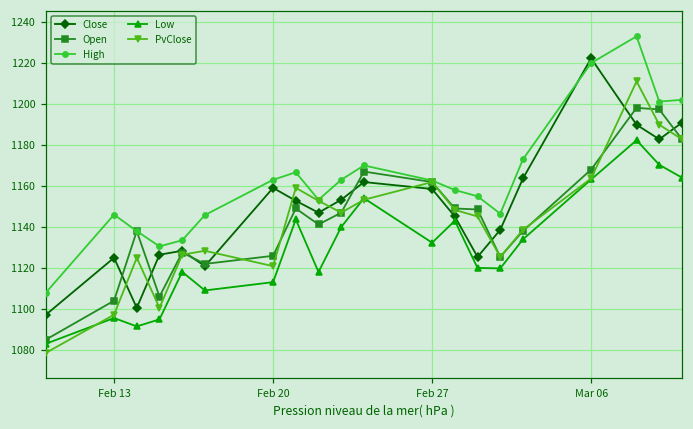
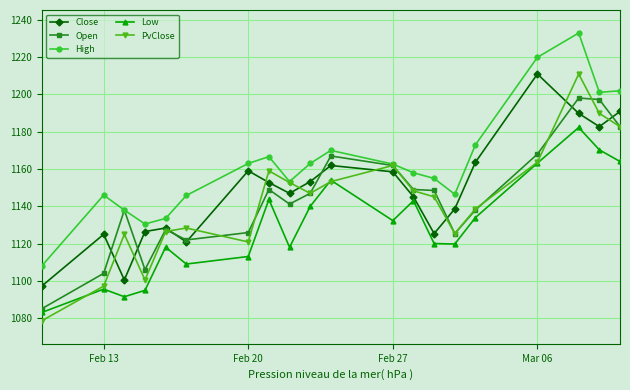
Close, Mar 06: 1222 -> 1211
